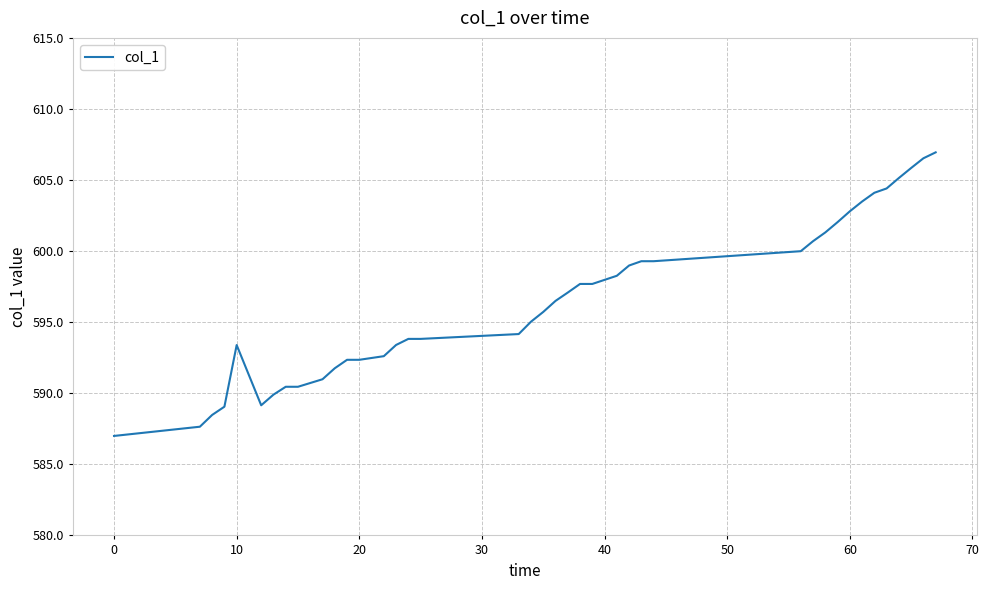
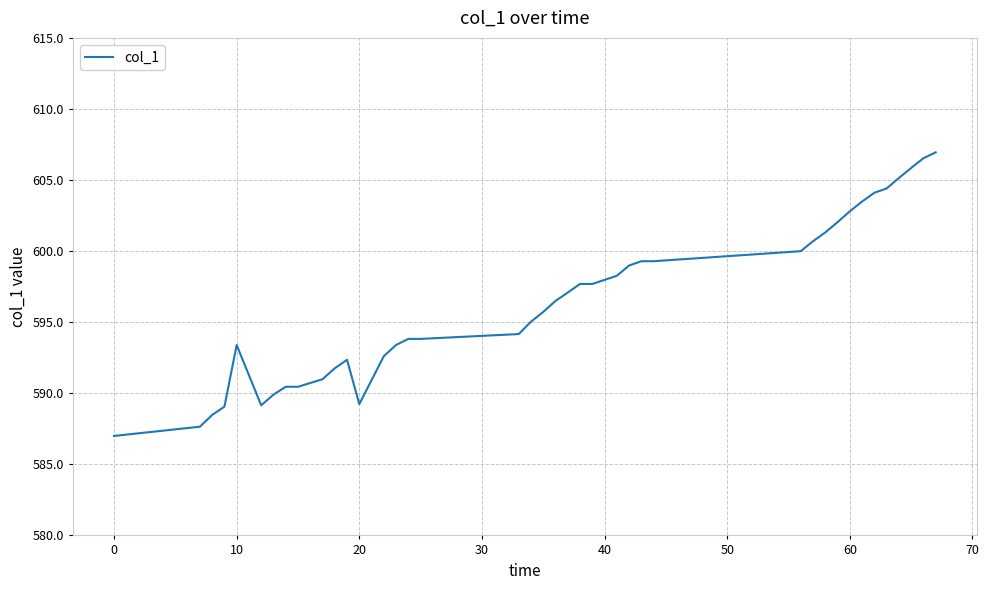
20: 592.4 -> 589.2
